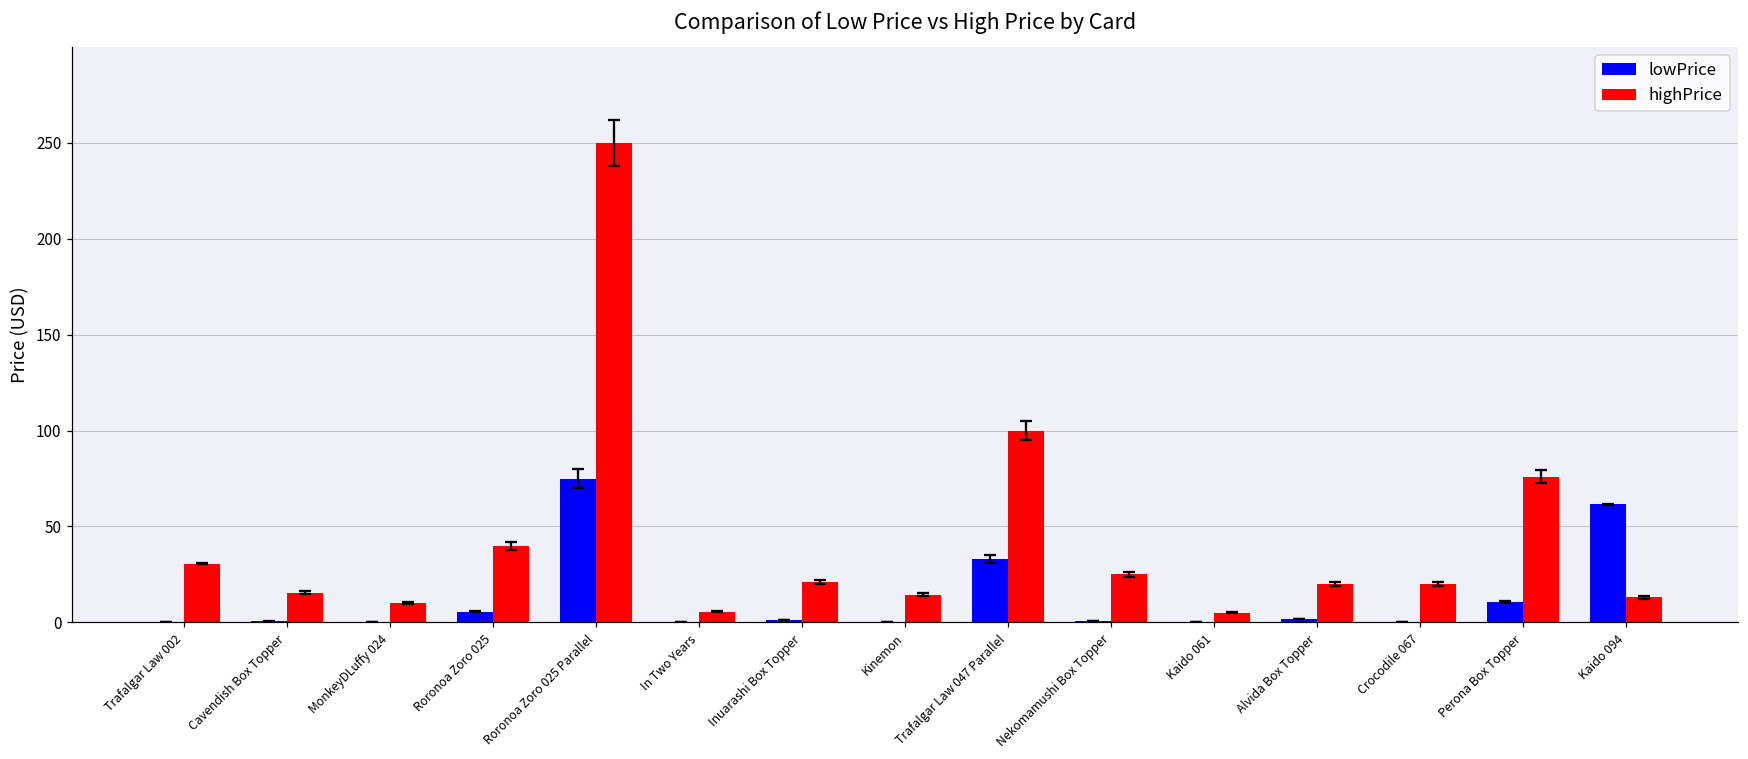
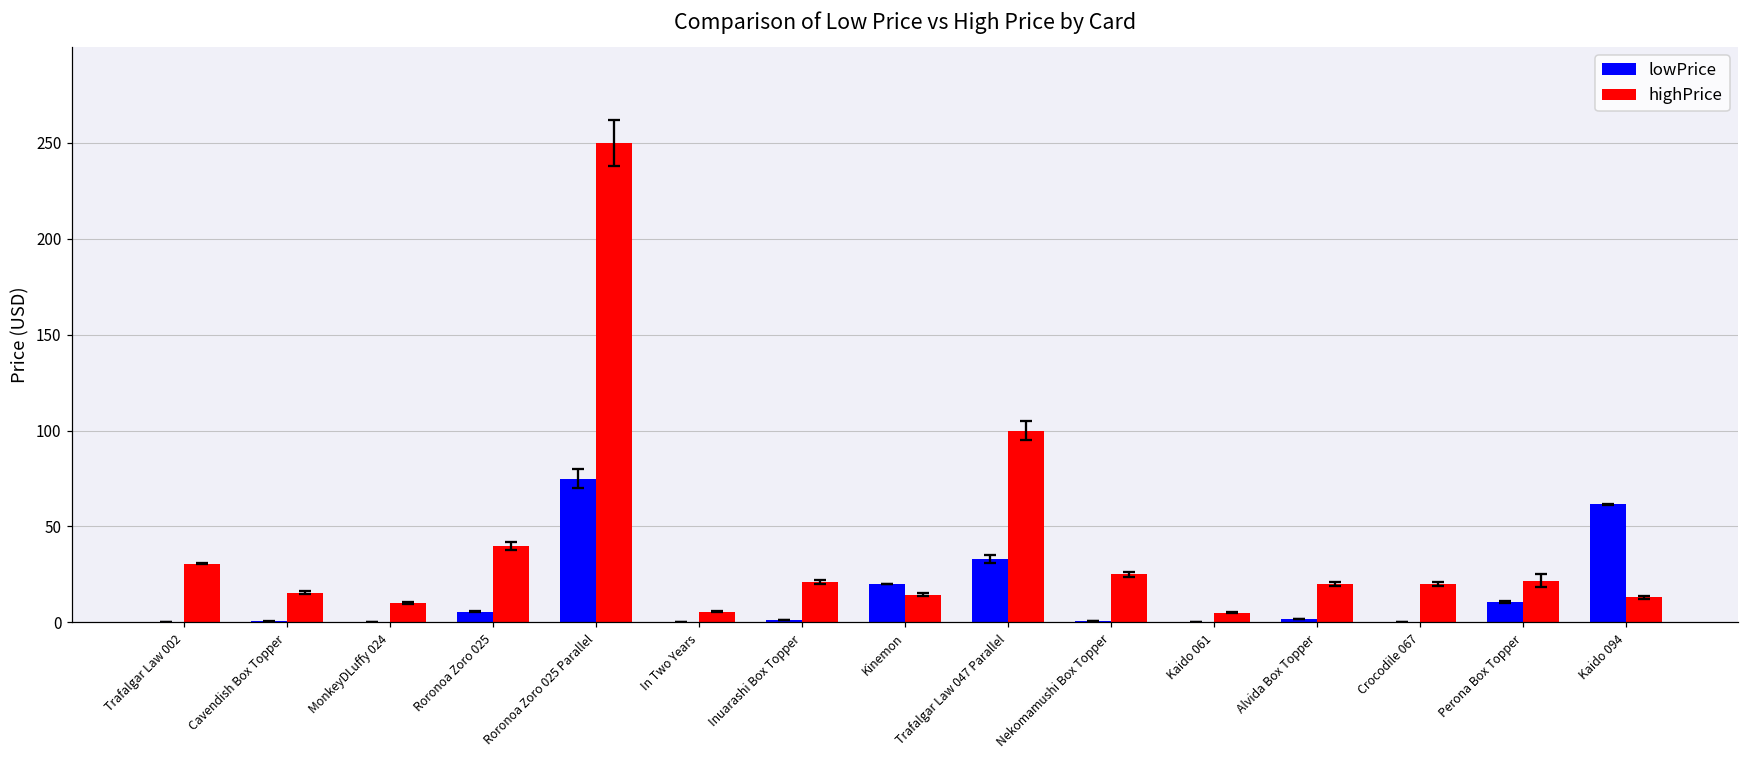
lowPrice, Kinemon: 0 -> 20
highPrice, Perona Box Topper: 76 -> 22
